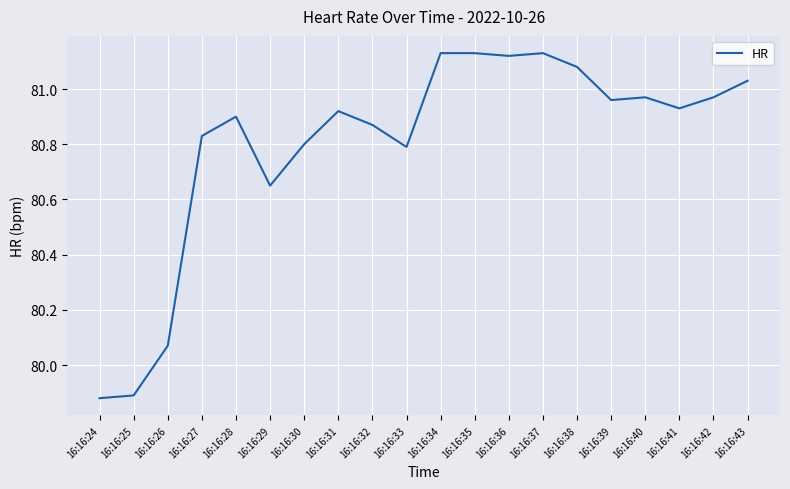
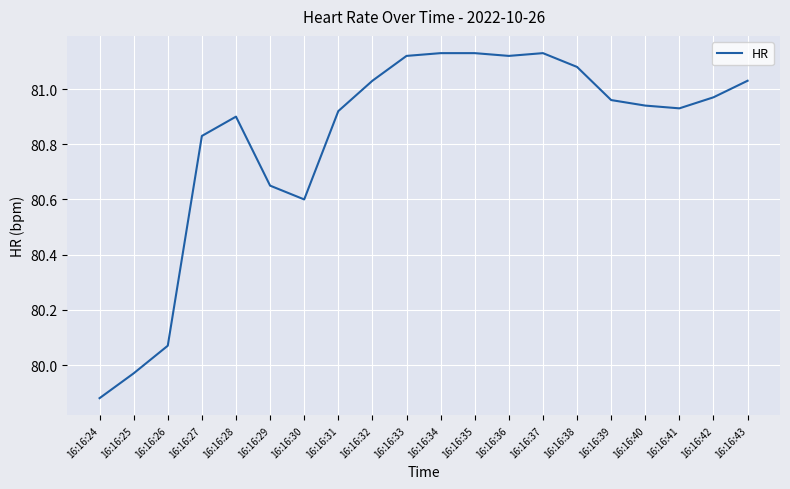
16:16:25: 79.89 -> 79.97
16:16:30: 80.8 -> 80.6
16:16:32: 80.87 -> 81.03
16:16:33: 80.79 -> 81.12
16:16:40: 80.97 -> 80.94
